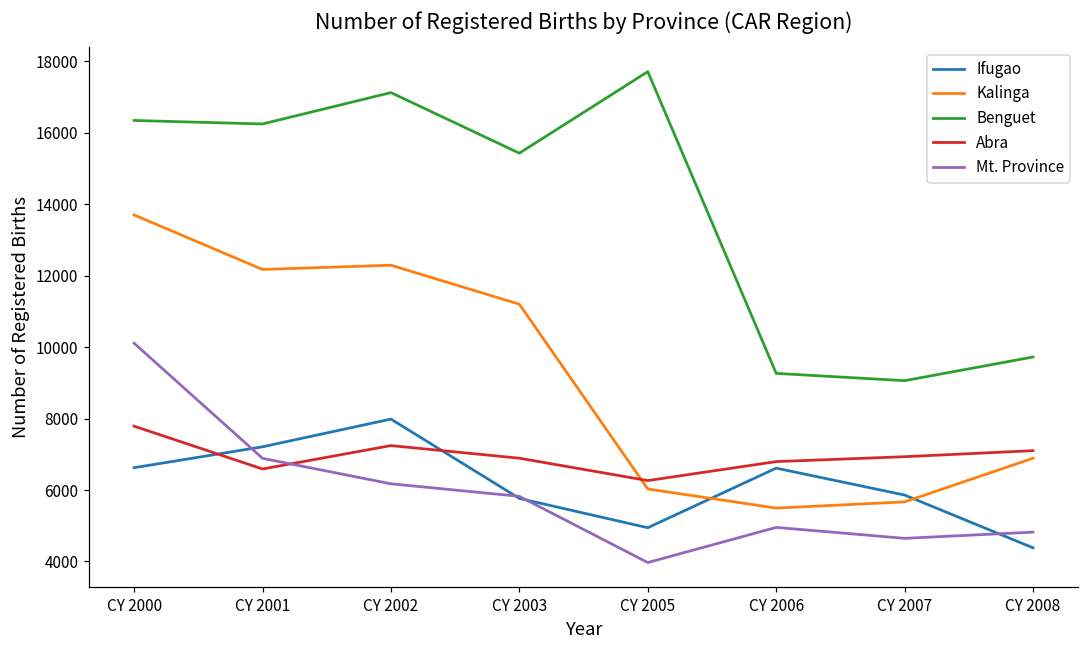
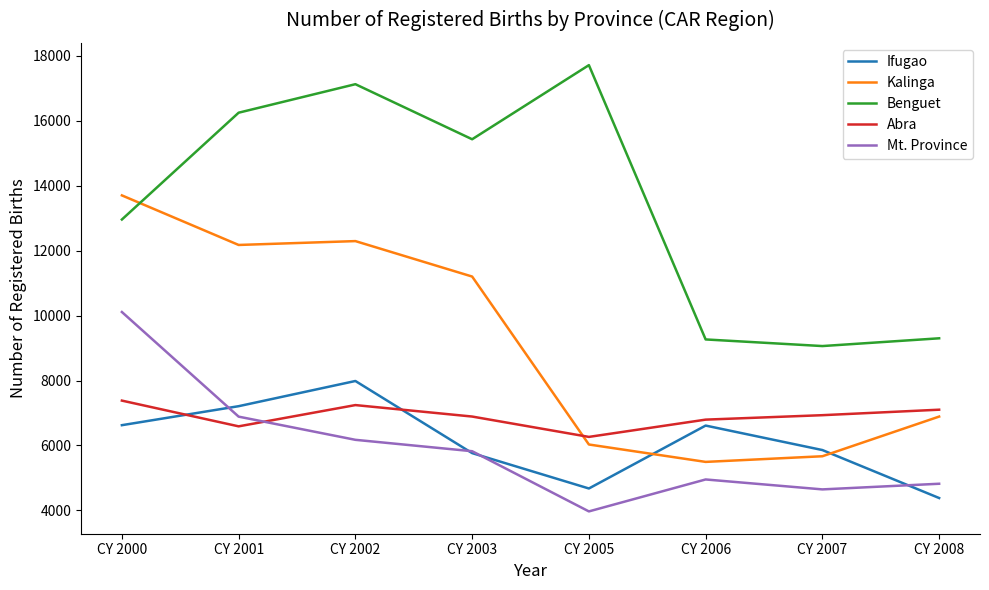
Benguet, CY 2000: 16300 -> 13000
Abra, CY 2000: 7800 -> 7400
Ifugao, CY 2005: 4900 -> 4700
Benguet, CY 2008: 9700 -> 9300
